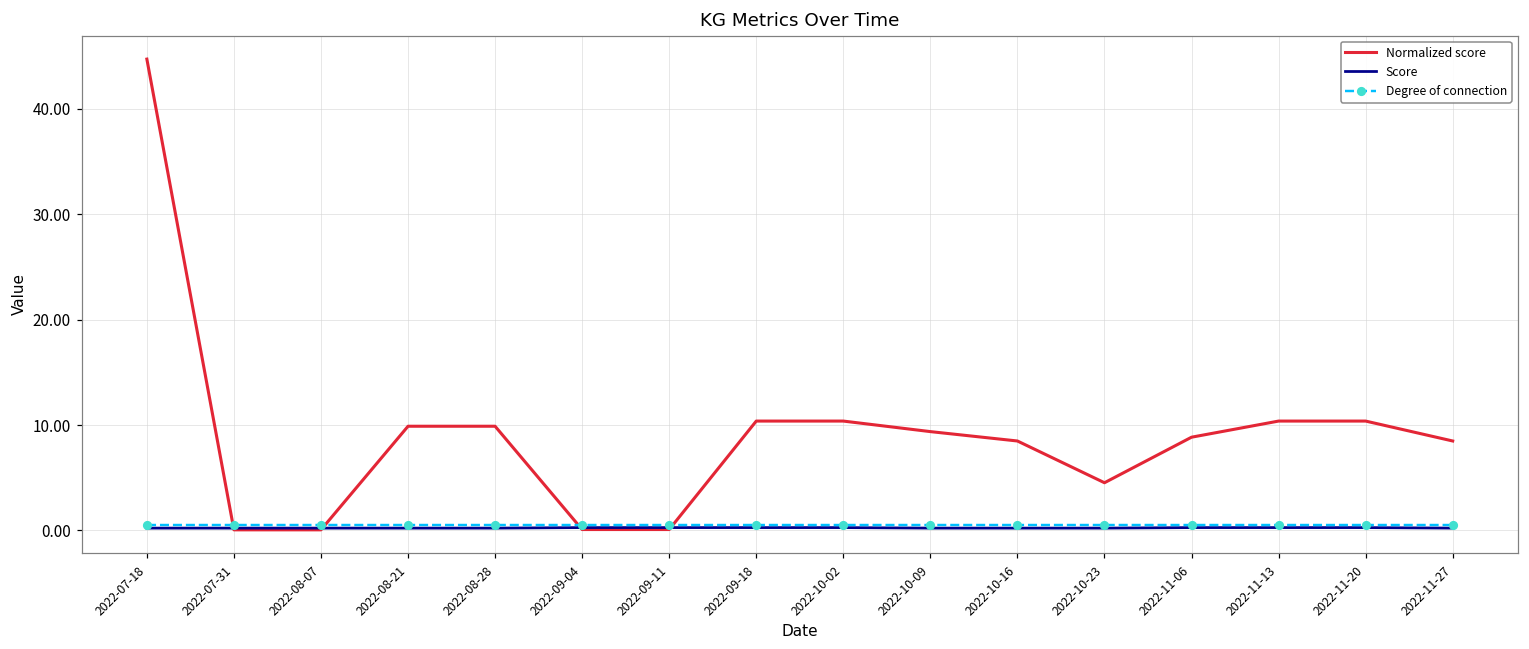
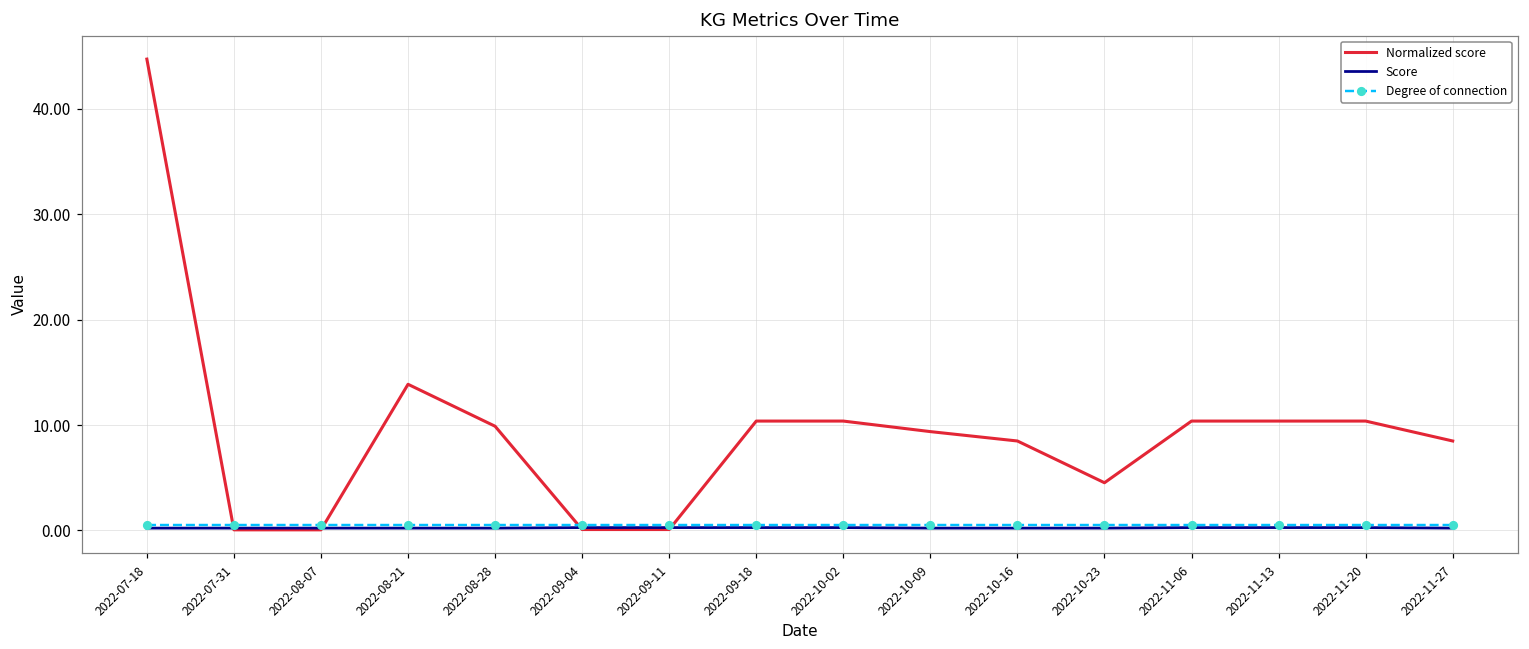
Normalized score, 2022-08-21: 10 -> 14
Normalized score, 2022-11-06: 9 -> 10
